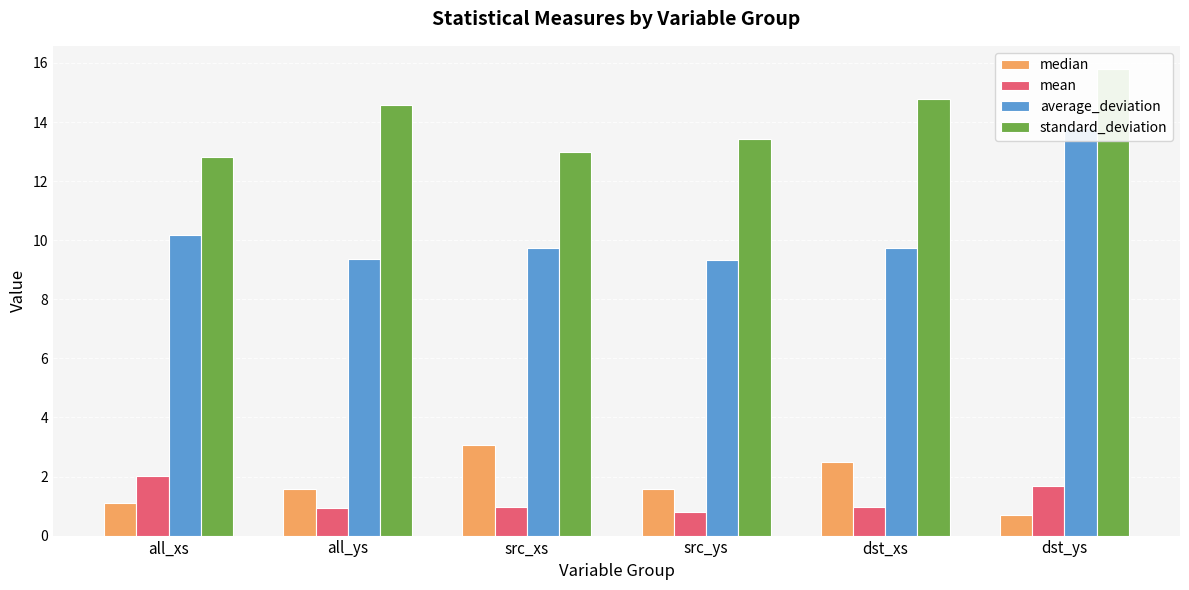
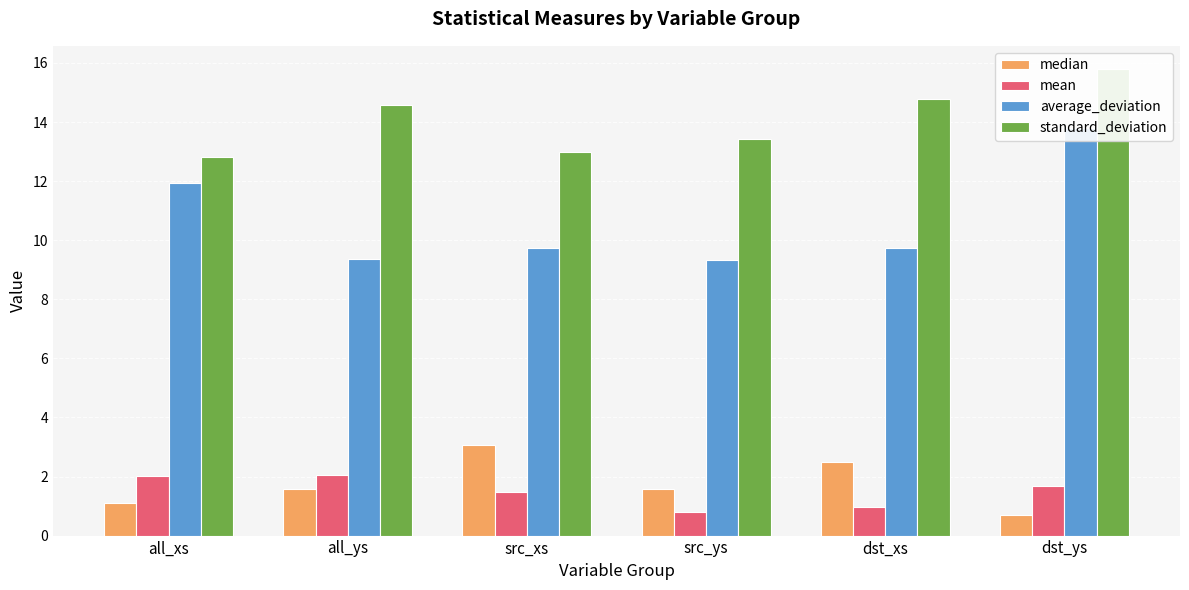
average_deviation, all_xs: 10.2 -> 11.9
mean, all_ys: 0.9 -> 2.1
mean, src_xs: 1.0 -> 1.5
